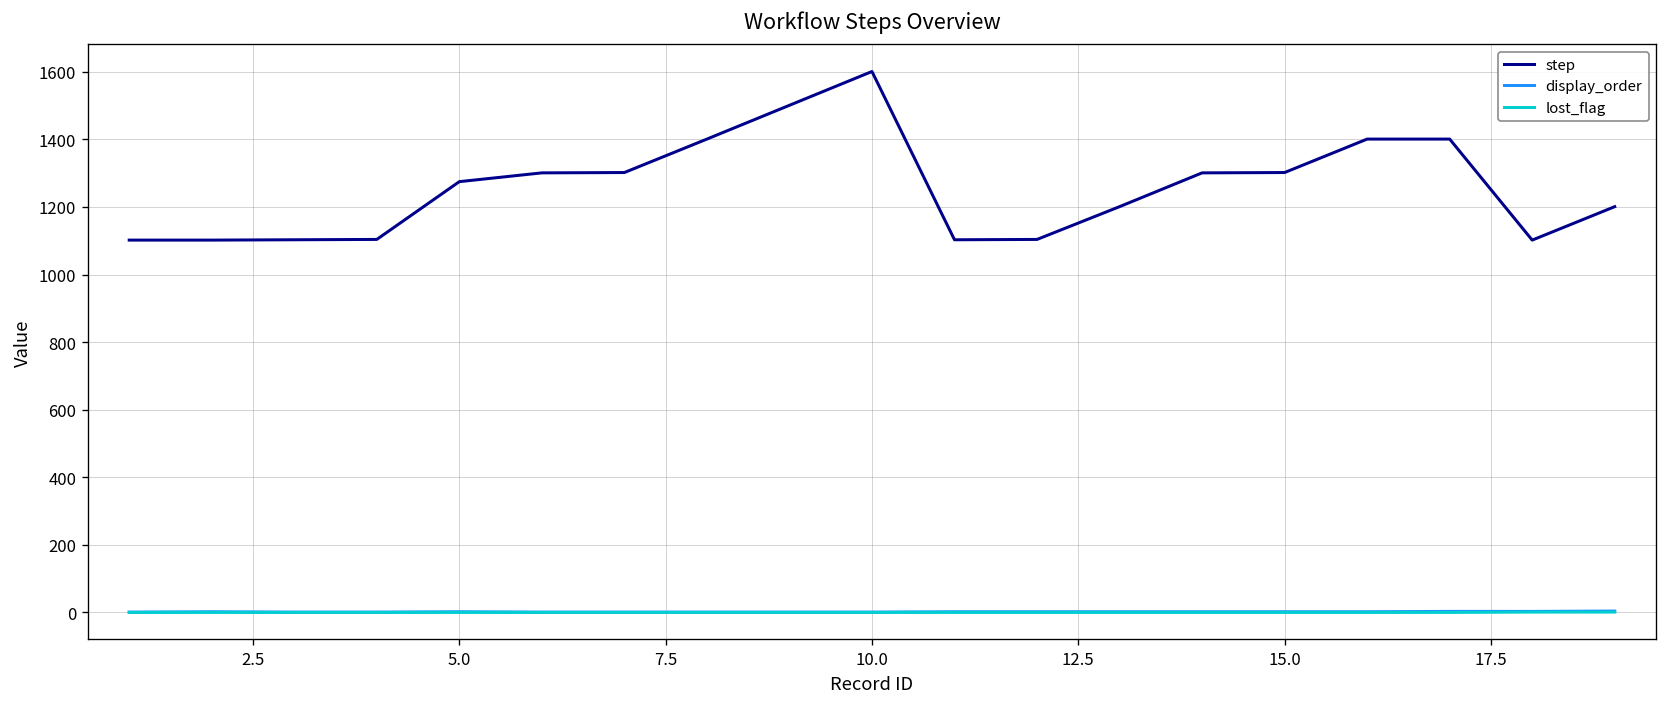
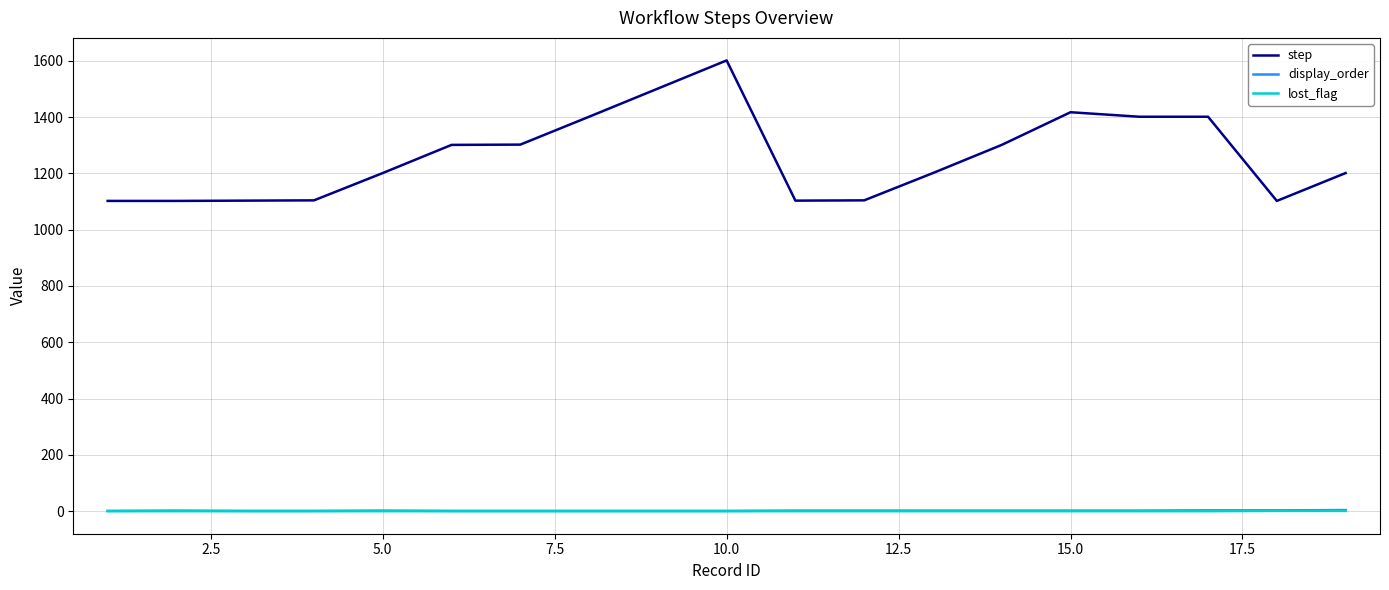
step, 5.0: 1280 -> 1200
step, 15.0: 1300 -> 1420
